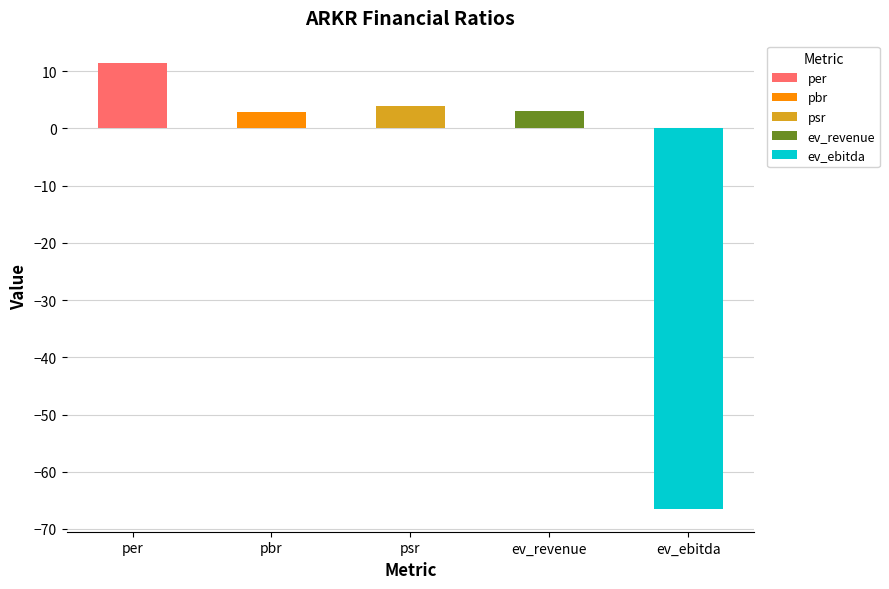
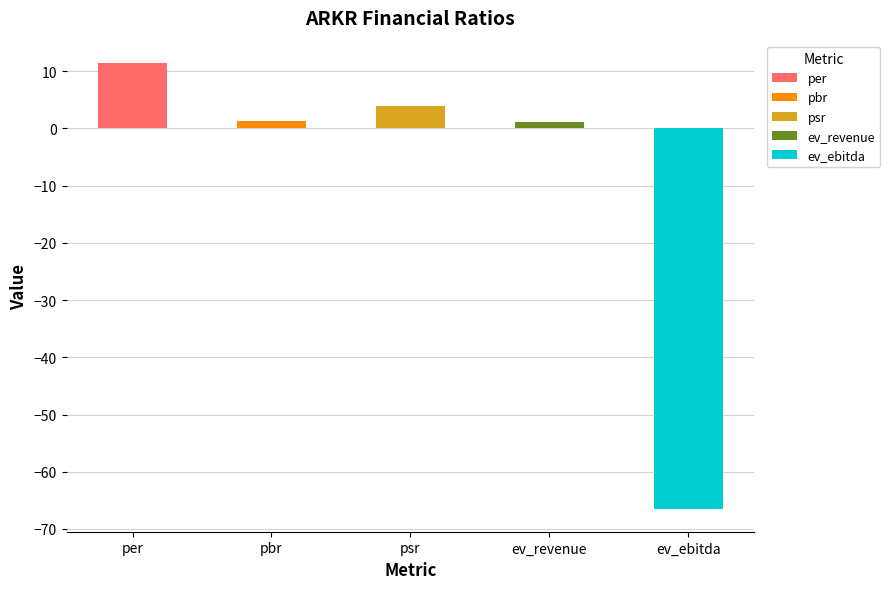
pbr: 3 -> 1
ev_revenue: 3 -> 1
